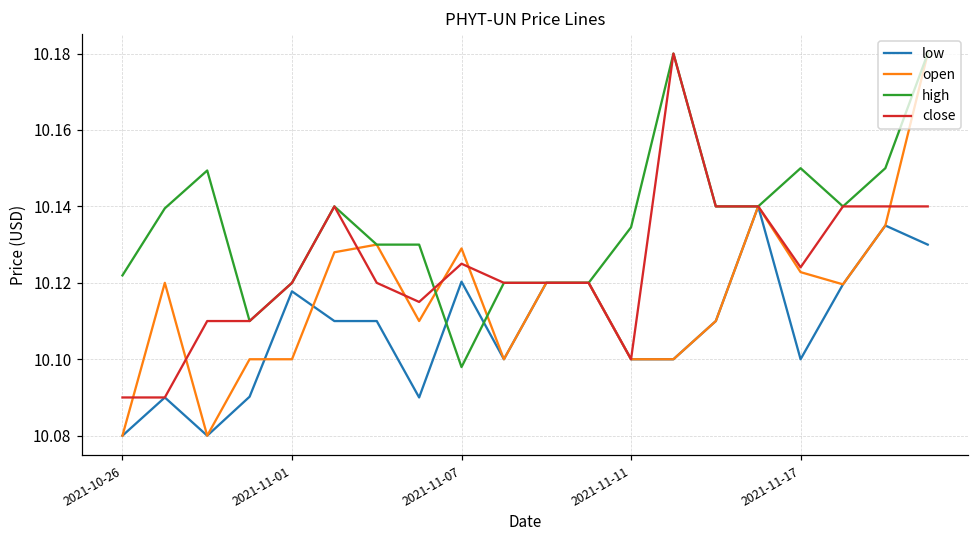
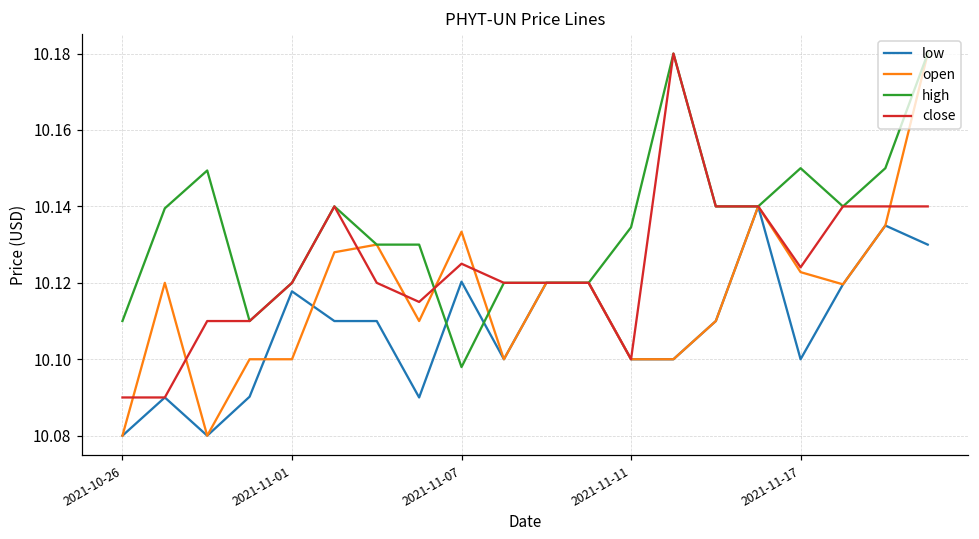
high, 2021-10-26: 10.122 -> 10.110
open, 2021-11-07: 10.129 -> 10.133
